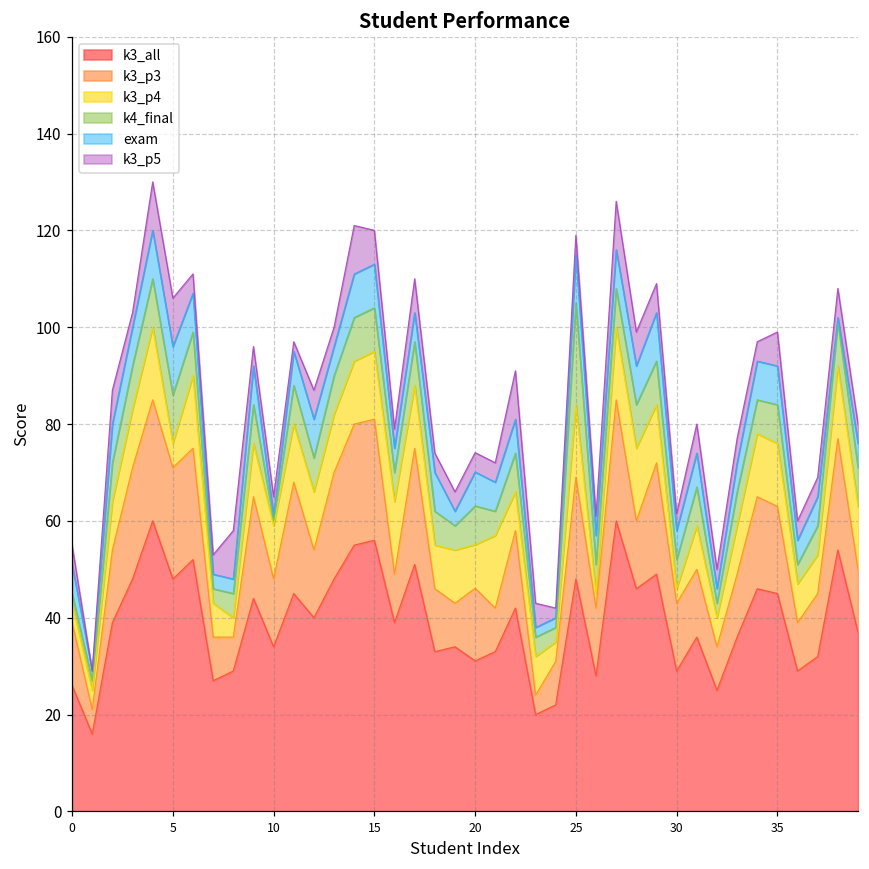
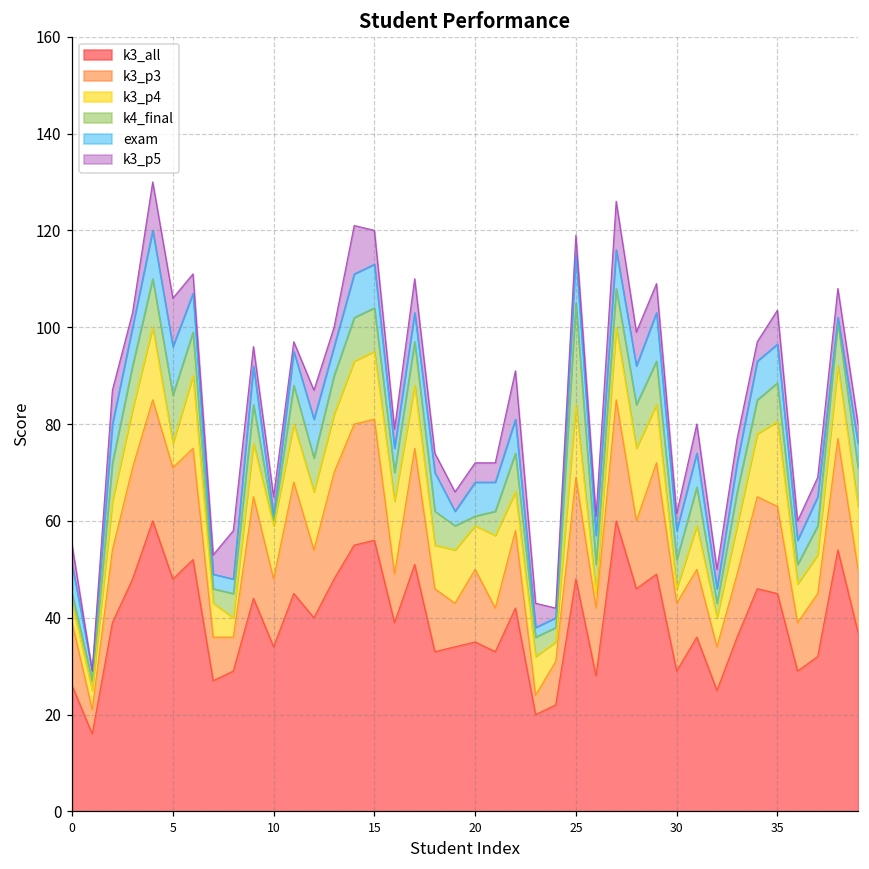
k3_all, 20: 31 -> 35
k4_final, 20: 8 -> 2
k3_p4, 35: 13 -> 18
